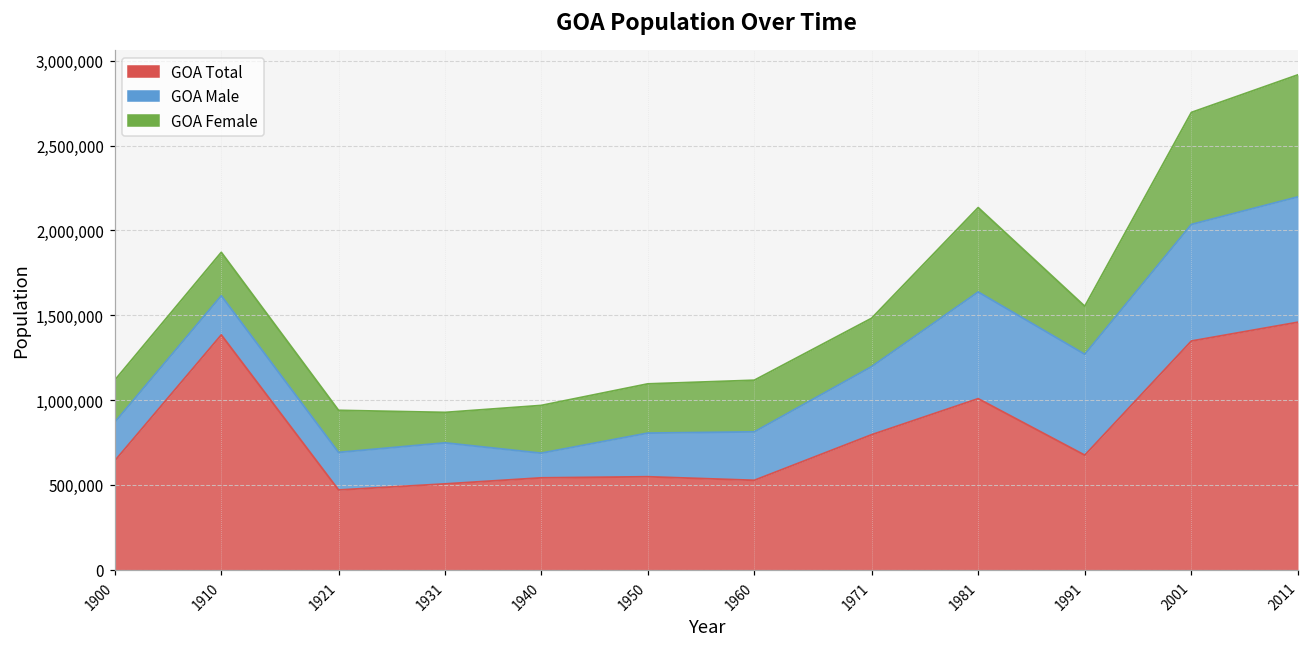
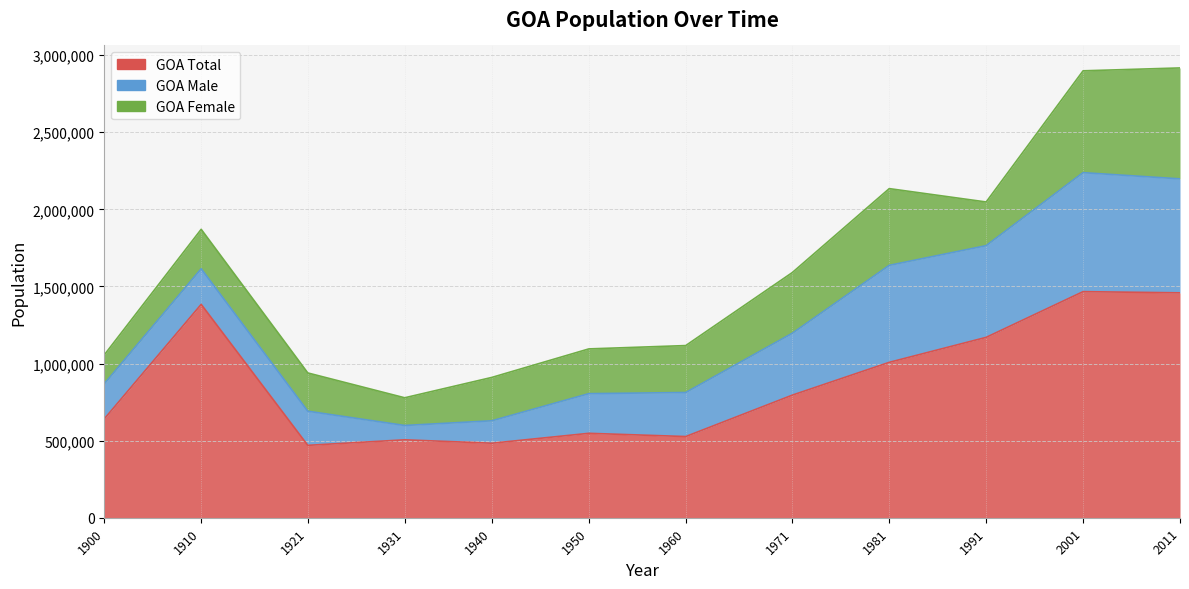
GOA Female, 1900: 250,000 -> 190,000
GOA Male, 1931: 240,000 -> 90,000
GOA Total, 1940: 540,000 -> 480,000
GOA Female, 1971: 290,000 -> 390,000
GOA Total, 1991: 670,000 -> 1,170,000
GOA Total, 2001: 1,350,000 -> 1,470,000
GOA Male, 2001: 690,000 -> 770,000
